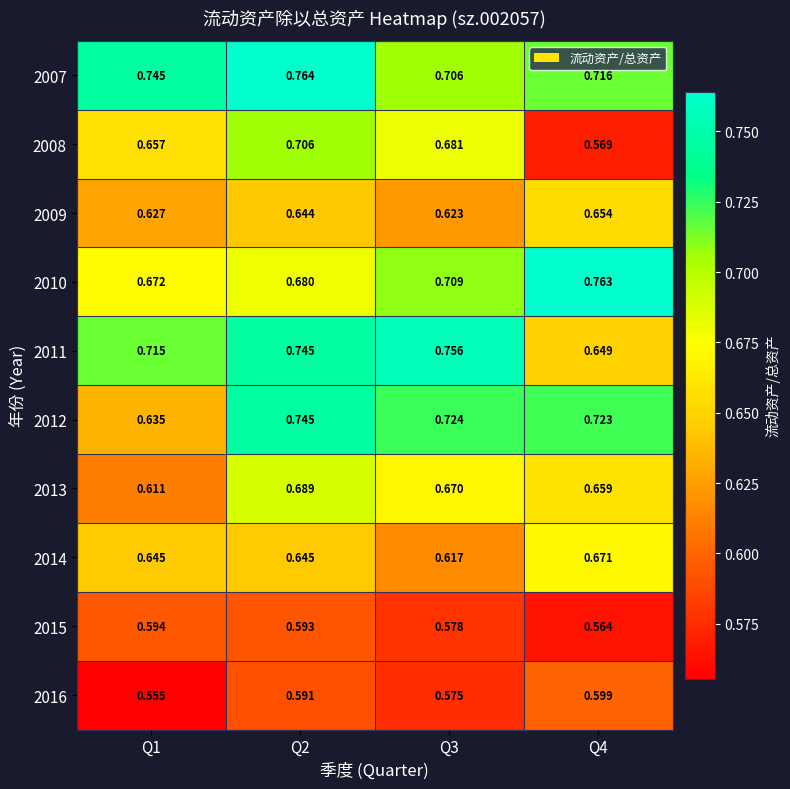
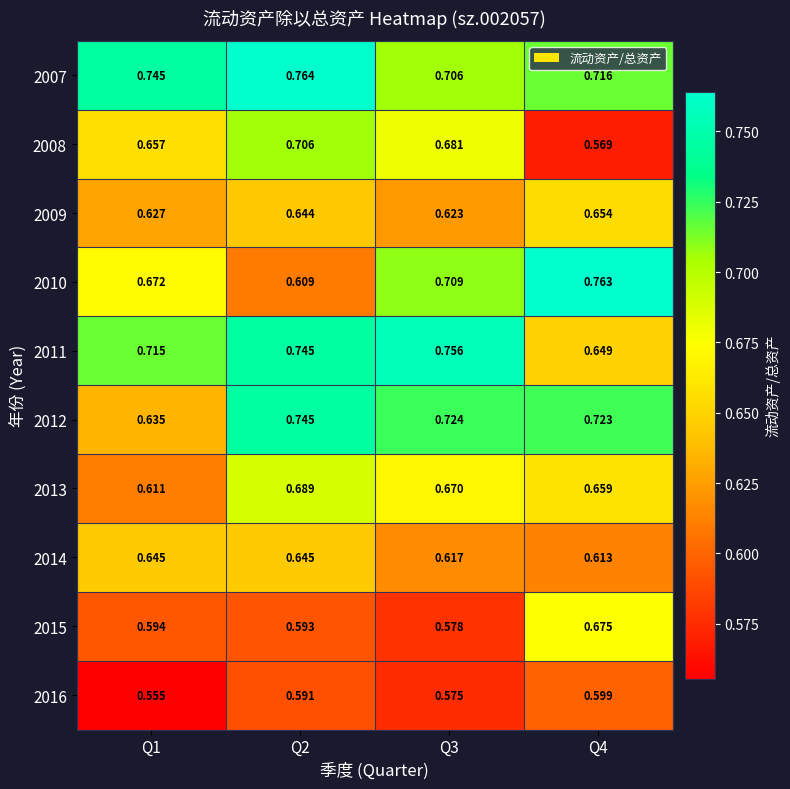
2010, Q2: 0.680 -> 0.609
2014, Q4: 0.671 -> 0.613
2015, Q4: 0.564 -> 0.675
